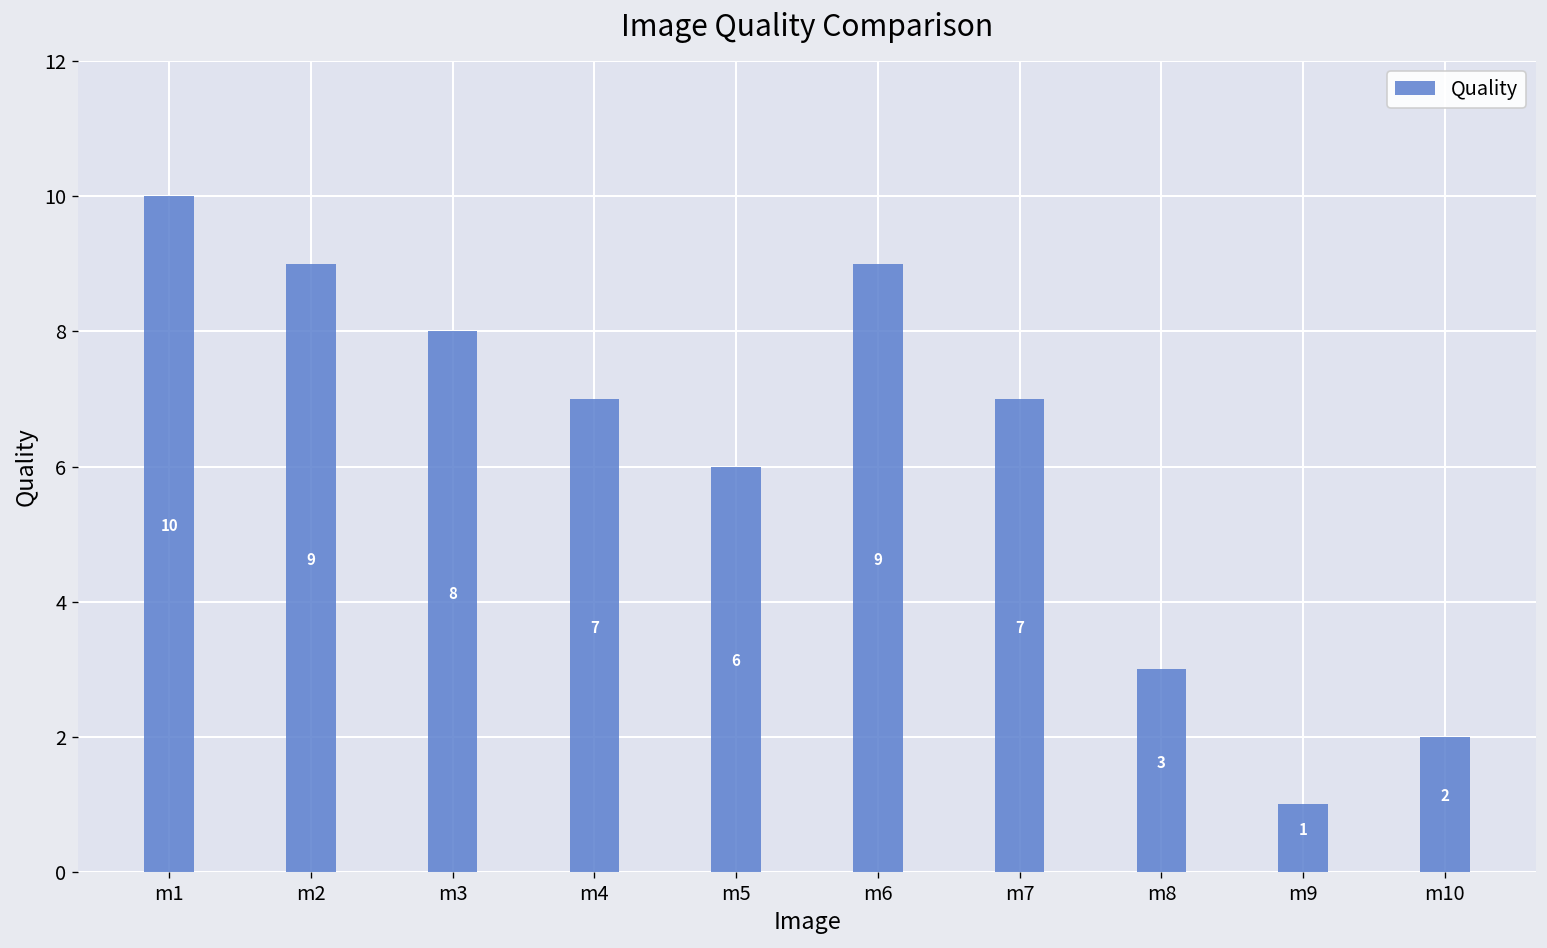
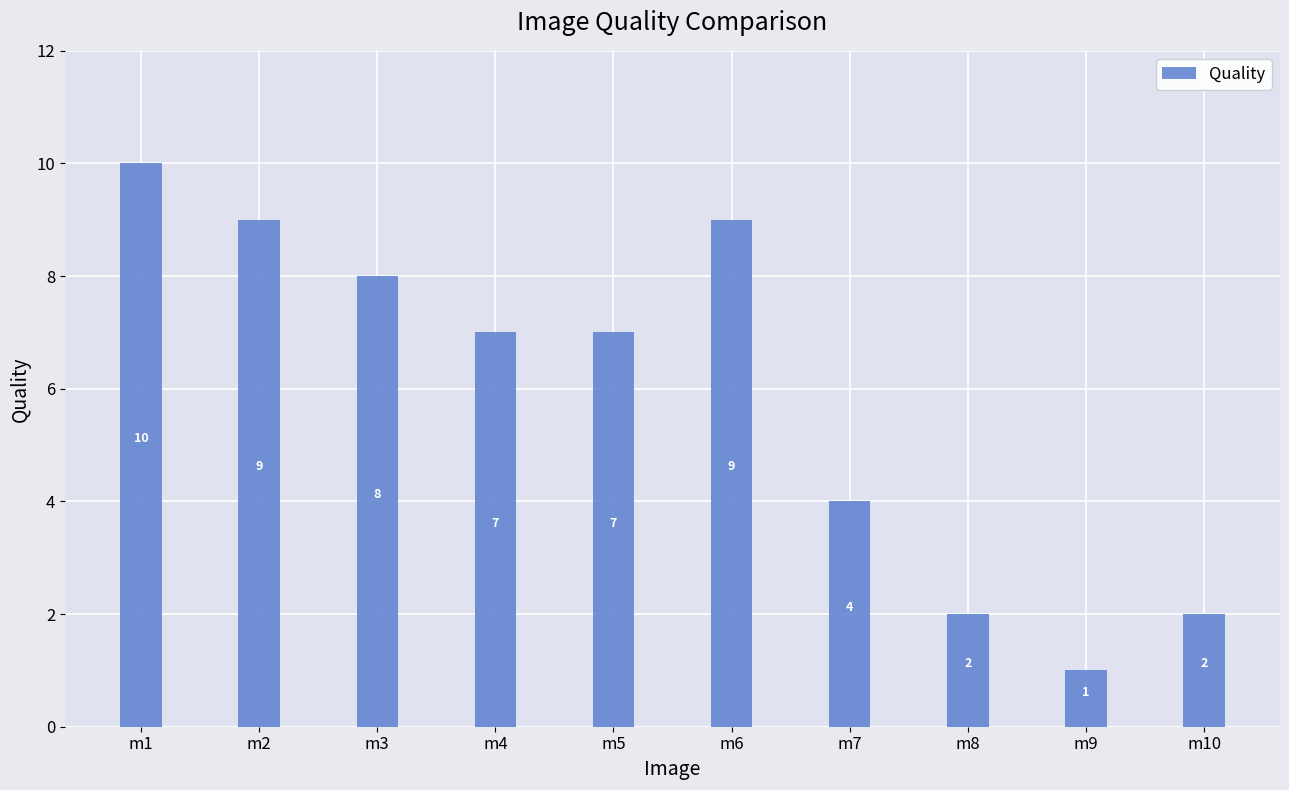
m5: 6 -> 7
m7: 7 -> 4
m8: 3 -> 2
